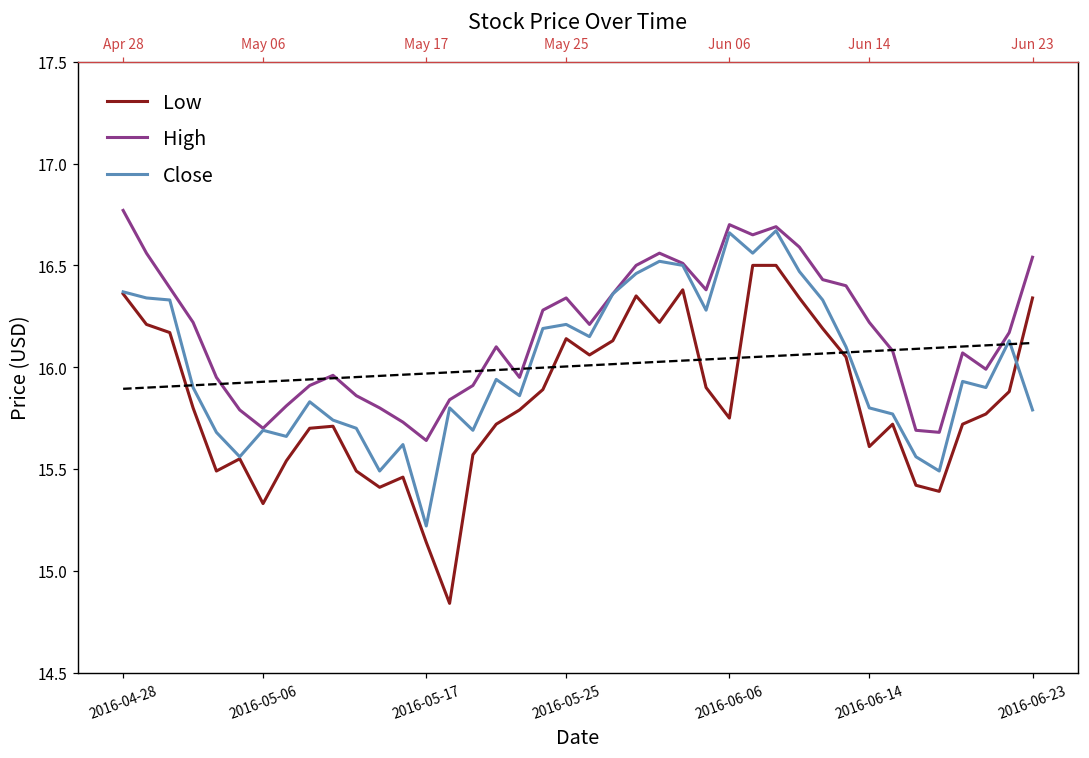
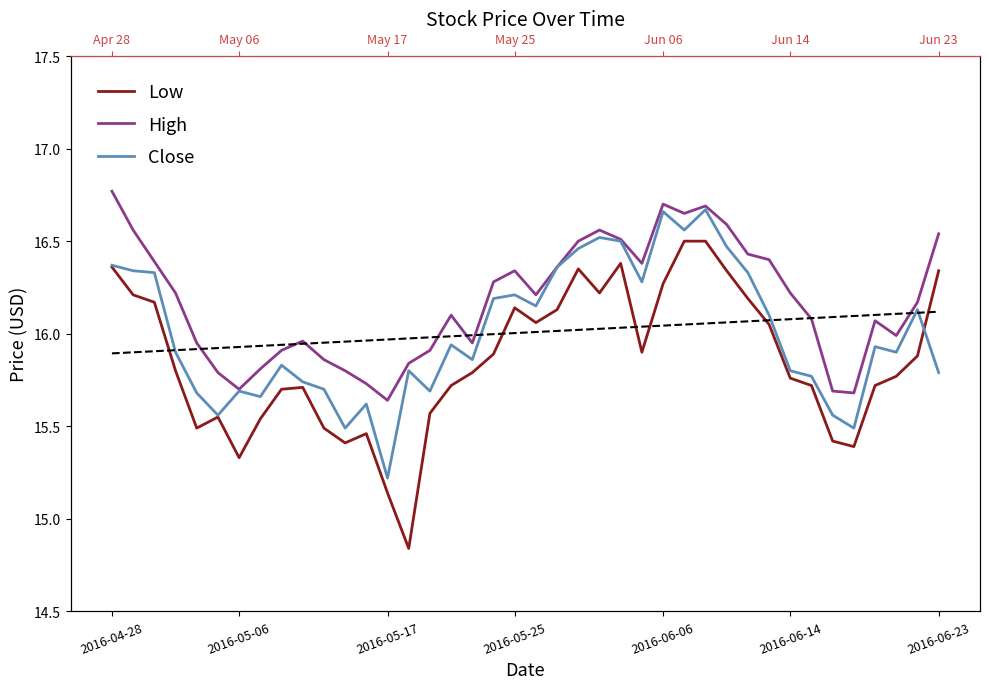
Low, 2016-06-06: 15.75 -> 16.27
Low, 2016-06-14: 15.61 -> 15.76
